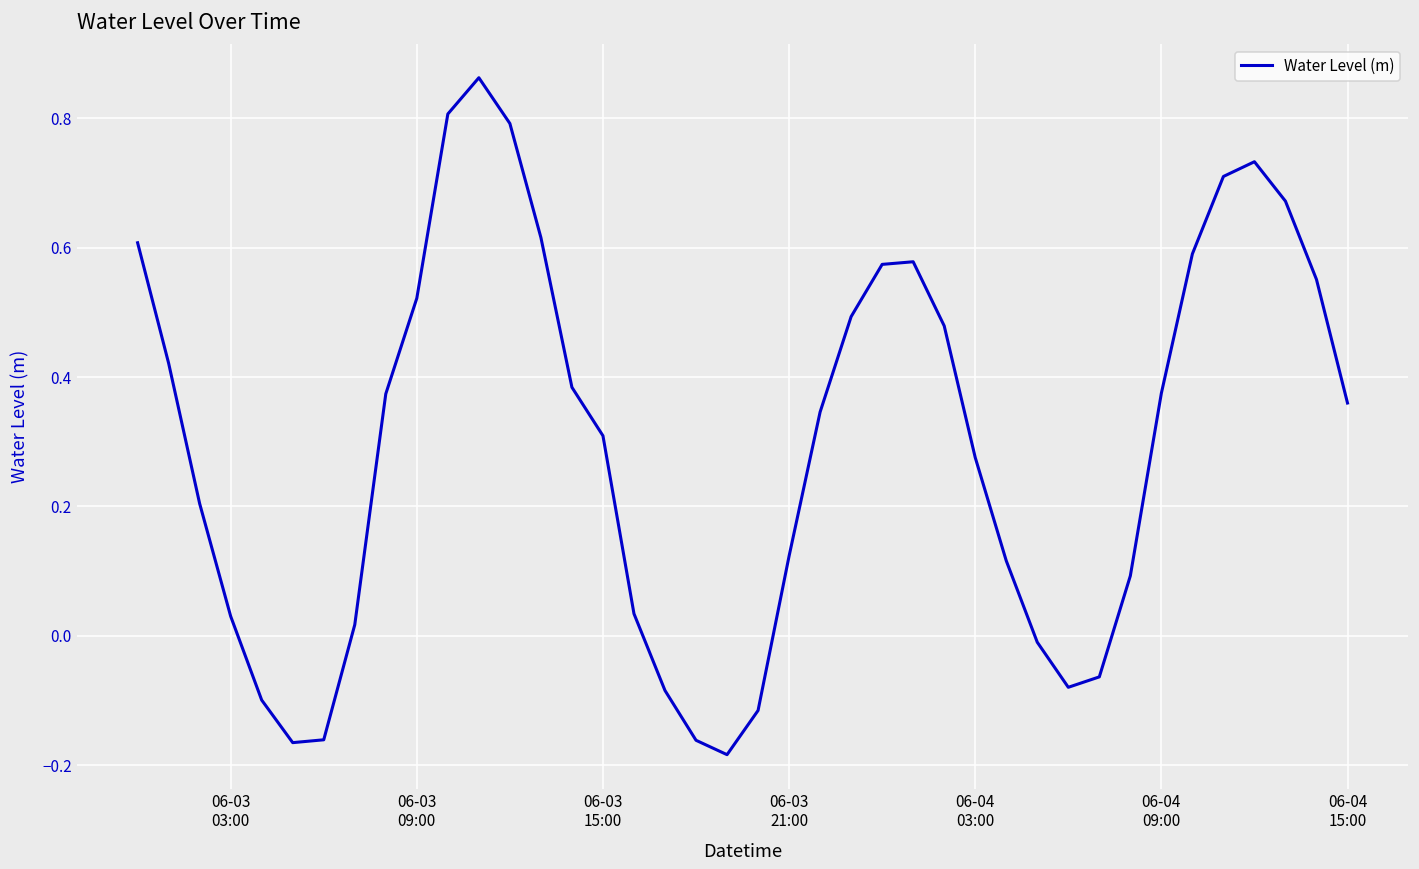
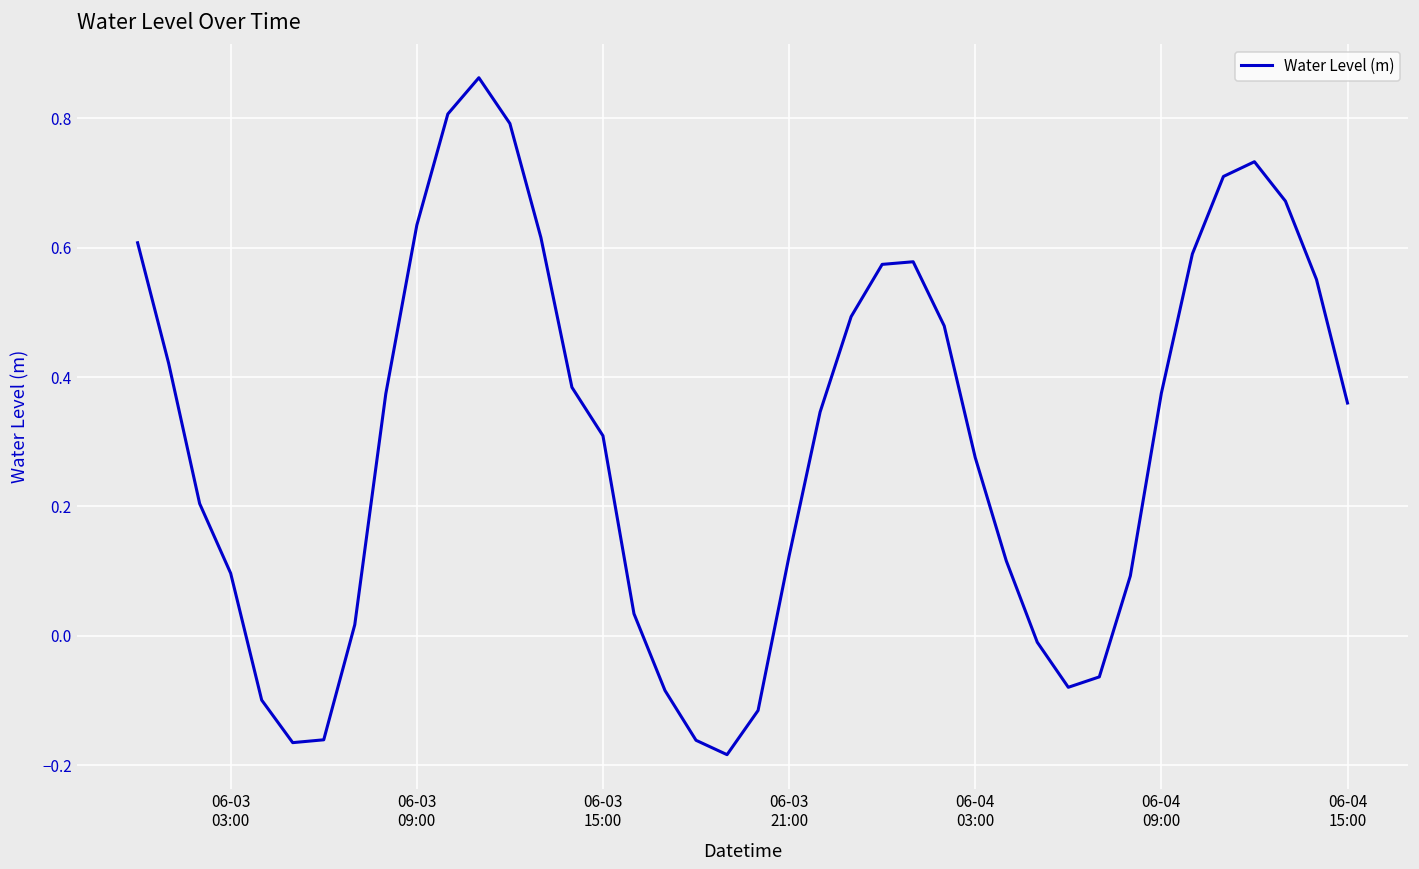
06-03 03:00: 0.03 -> 0.10
06-03 09:00: 0.52 -> 0.63
